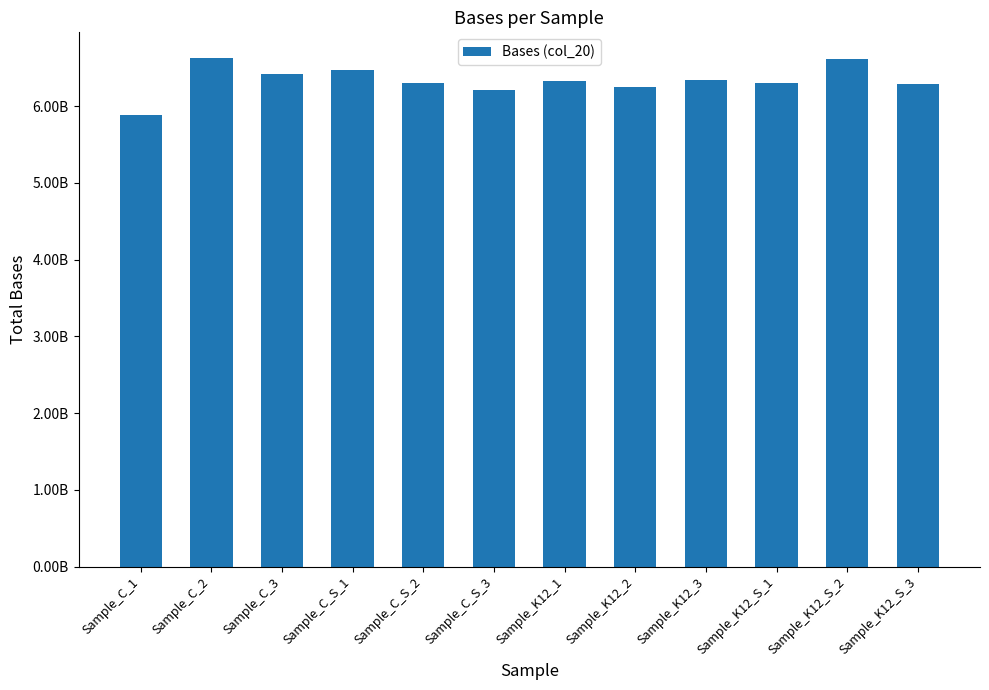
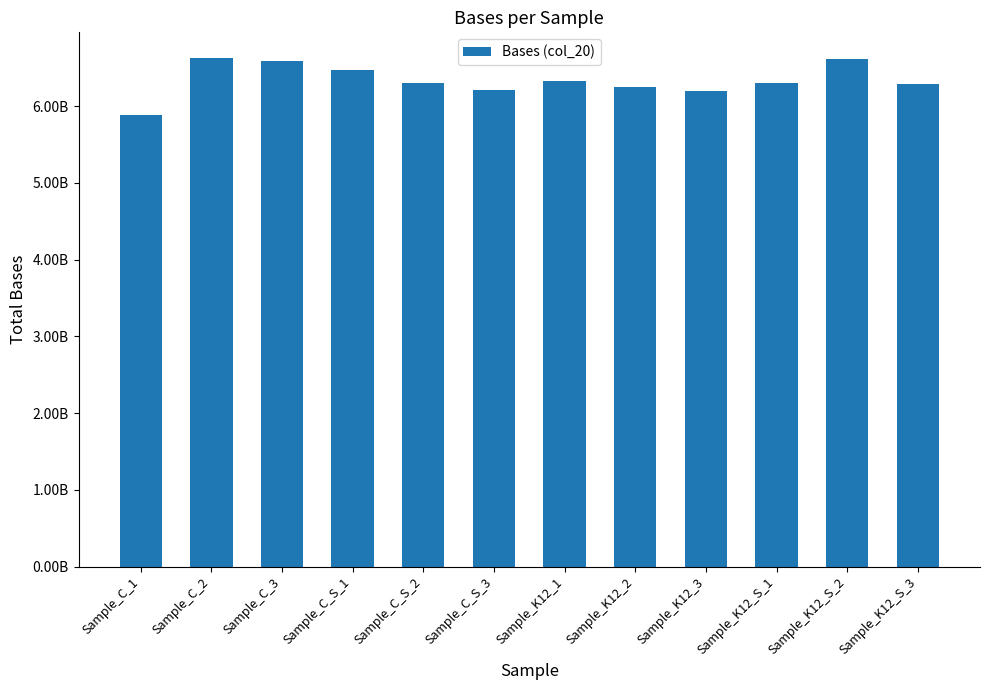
Sample_C_3: 6400000000 -> 6600000000
Sample_K12_3: 6300000000 -> 6200000000
